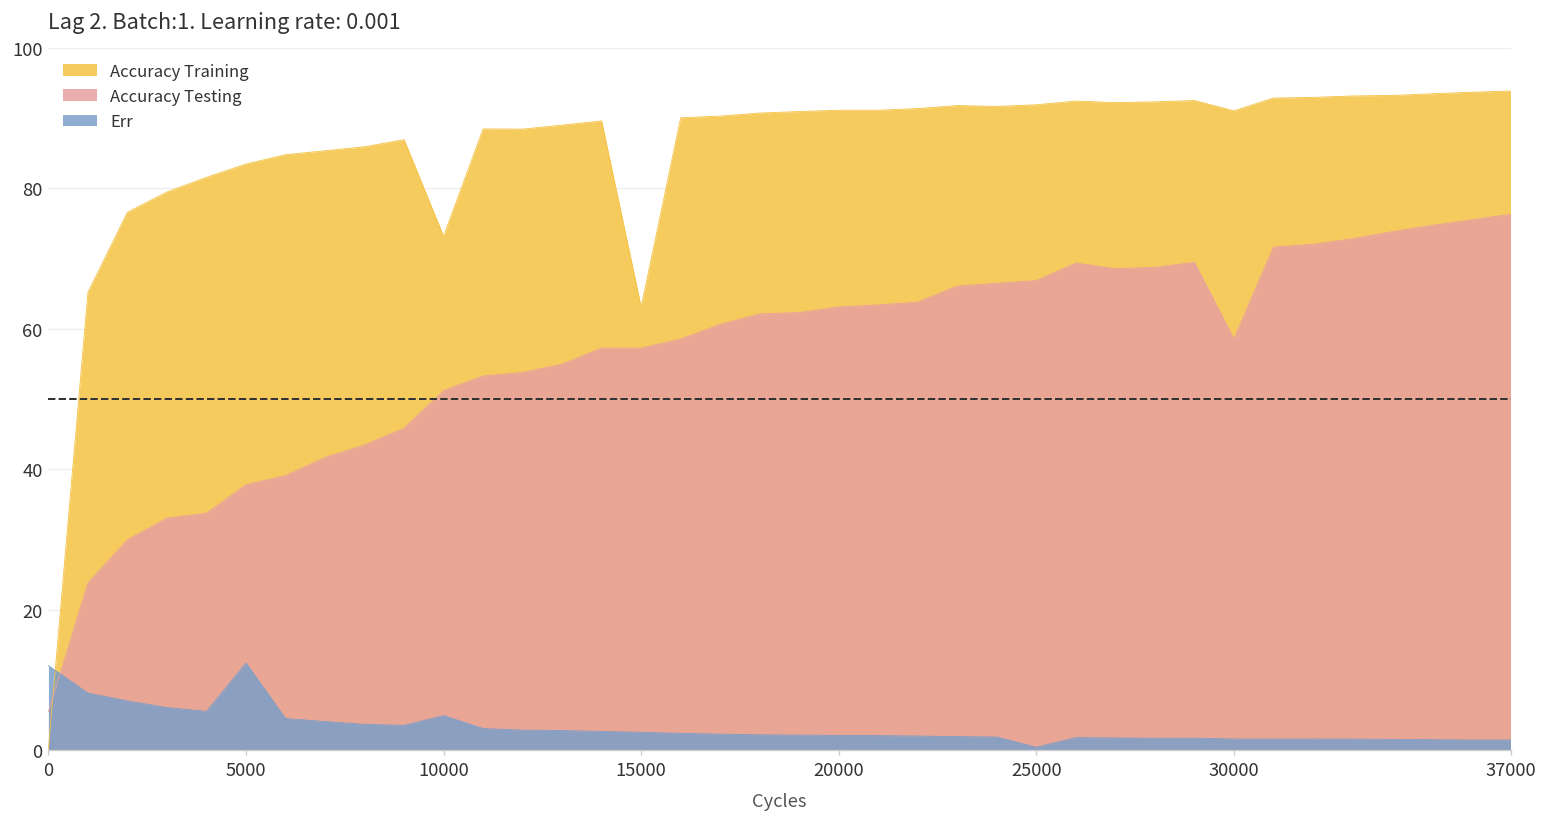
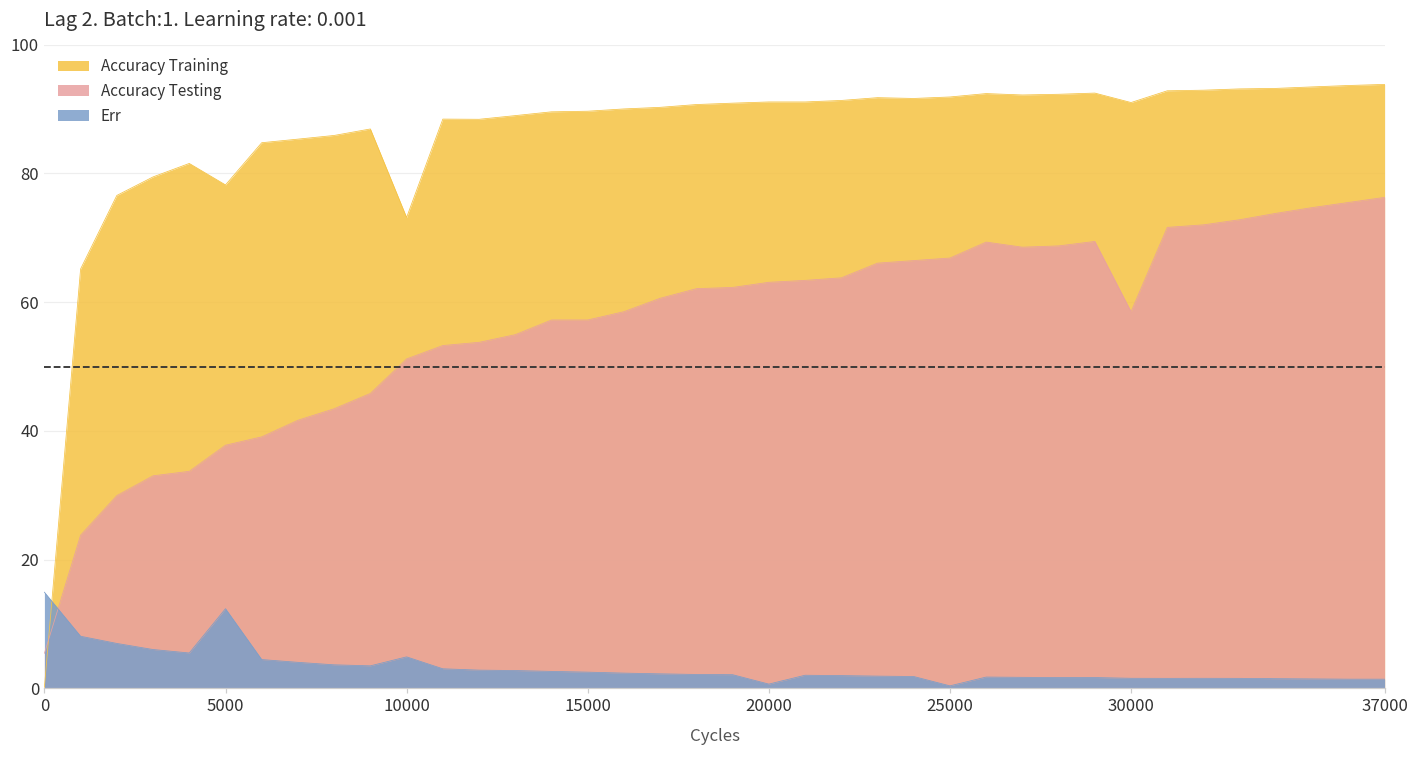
Err, 0: 12 -> 15
Accuracy Training, 5000: 83 -> 78
Accuracy Training, 15000: 63 -> 90
Err, 20000: 2 -> 1
